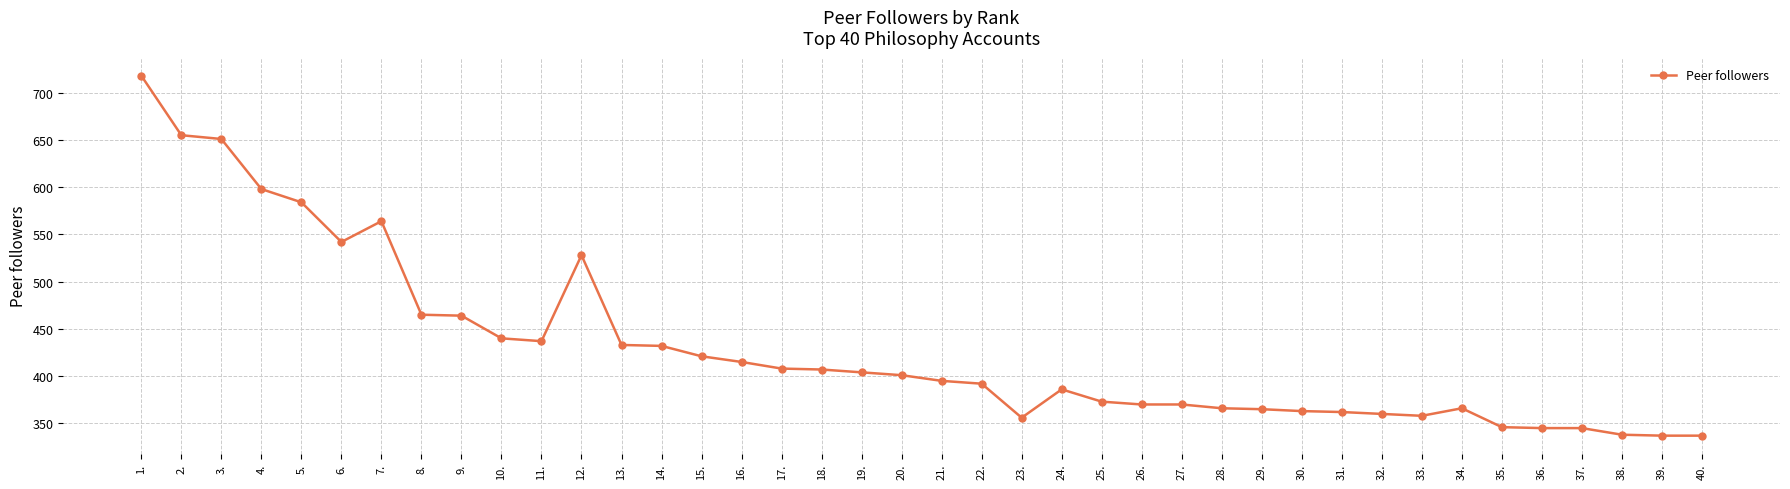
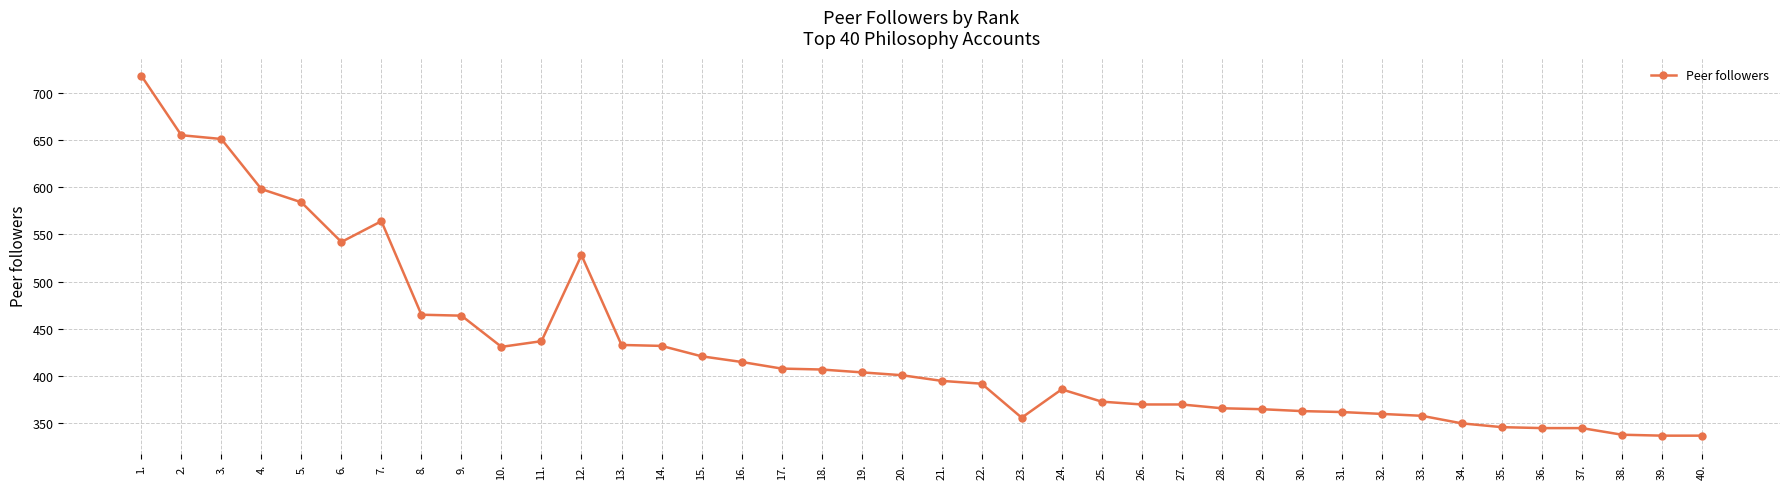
10.: 440 -> 430
34.: 370 -> 350
